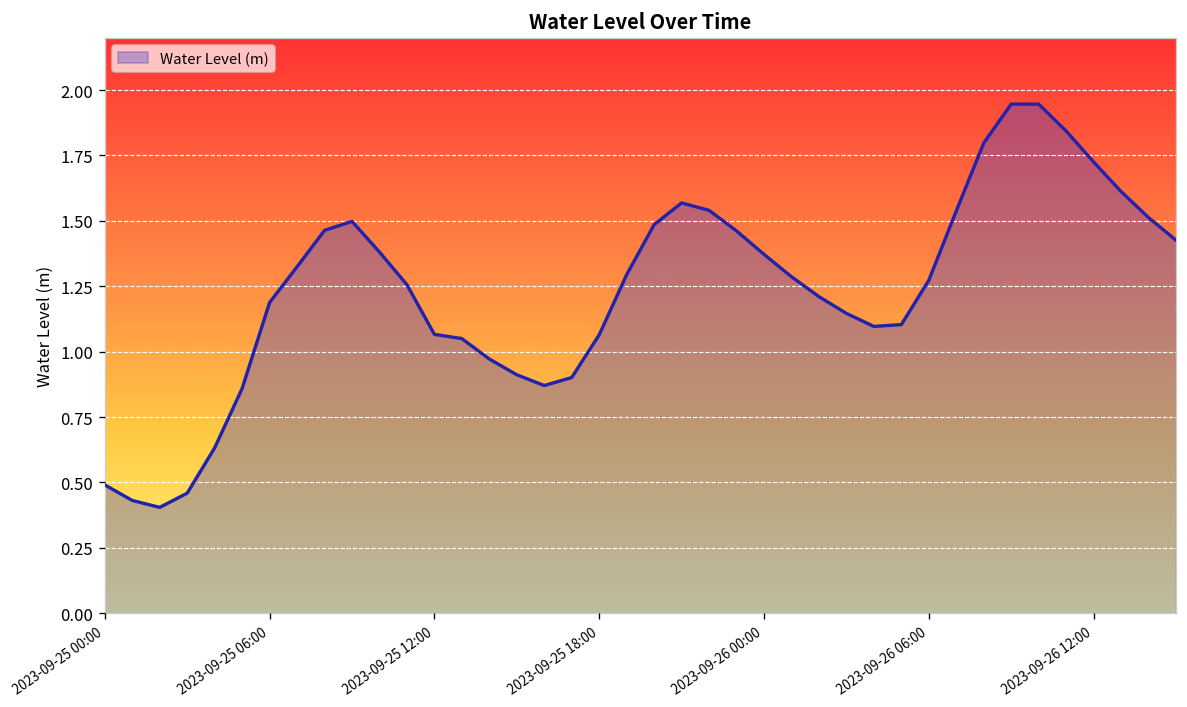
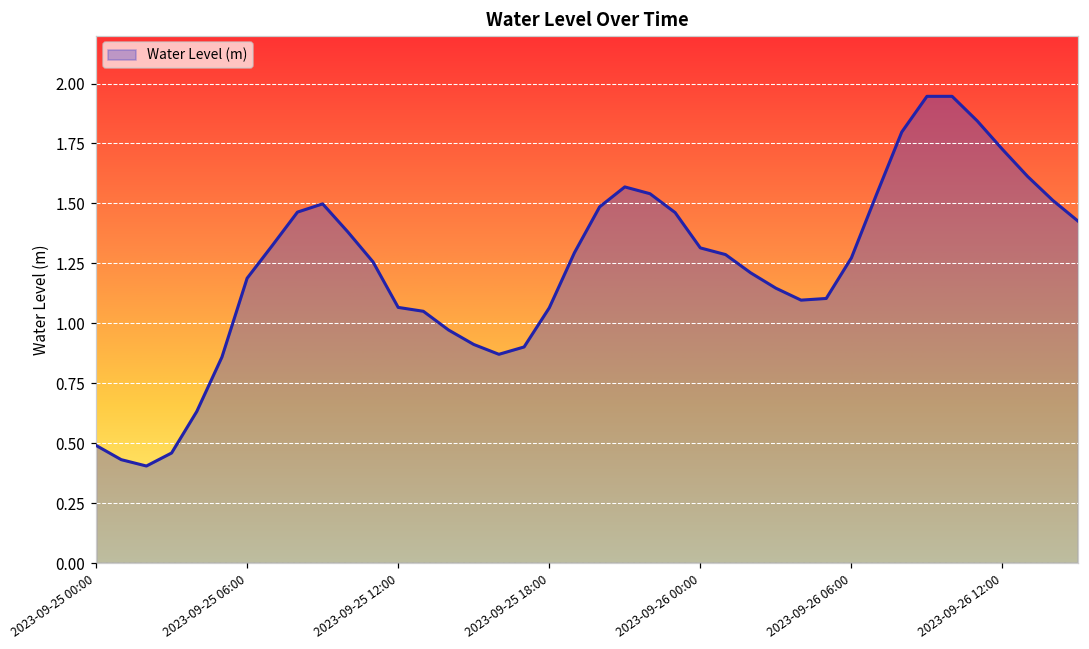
2023-09-26 00:00: 1.37 -> 1.31
